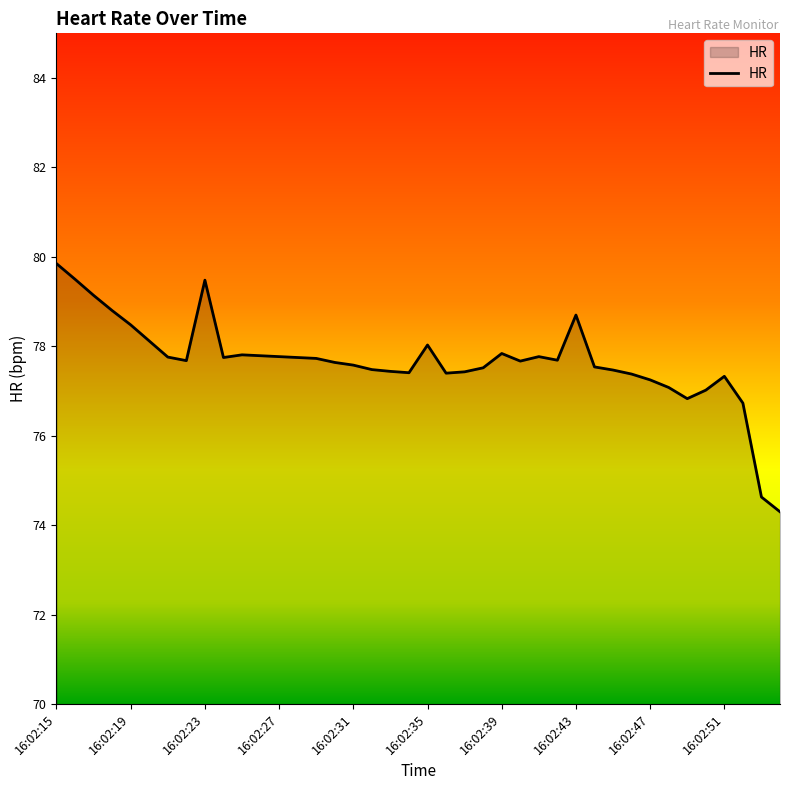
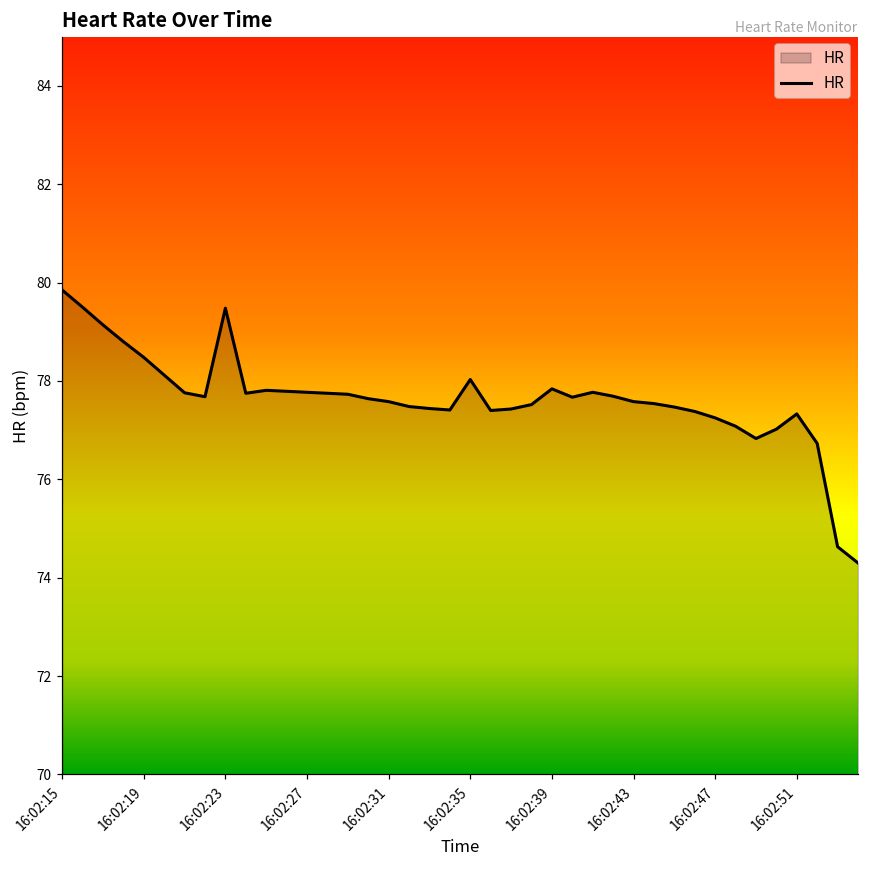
16:02:43: 78.7 -> 77.6
